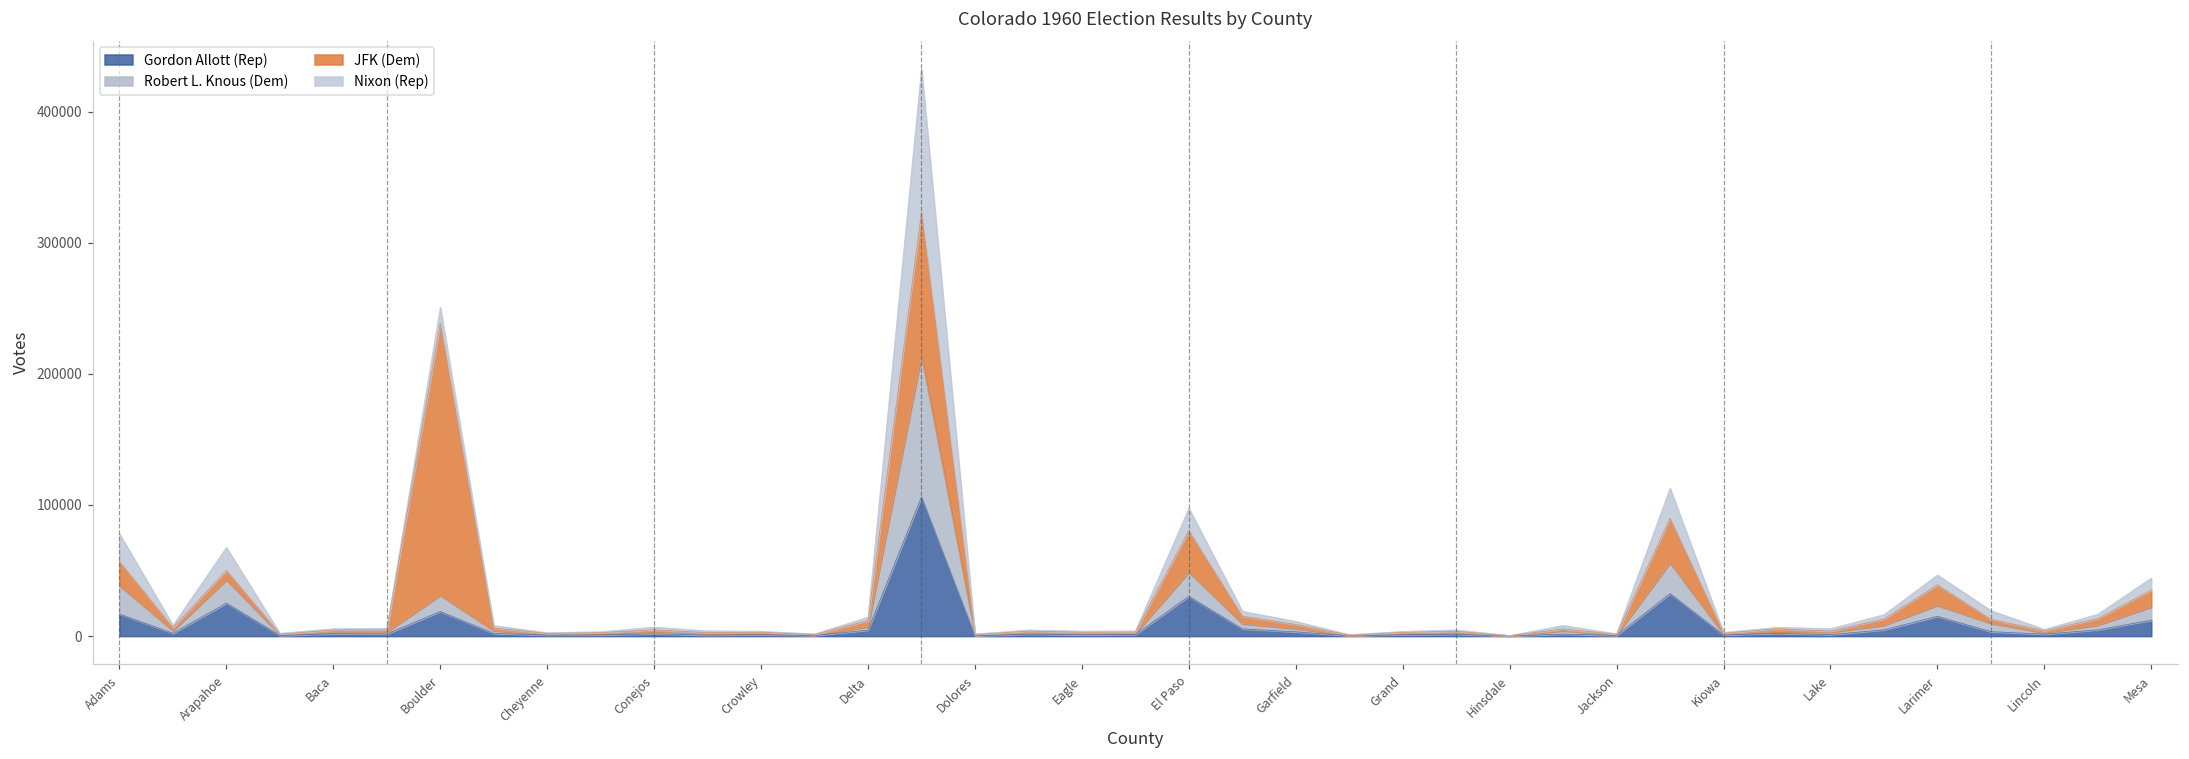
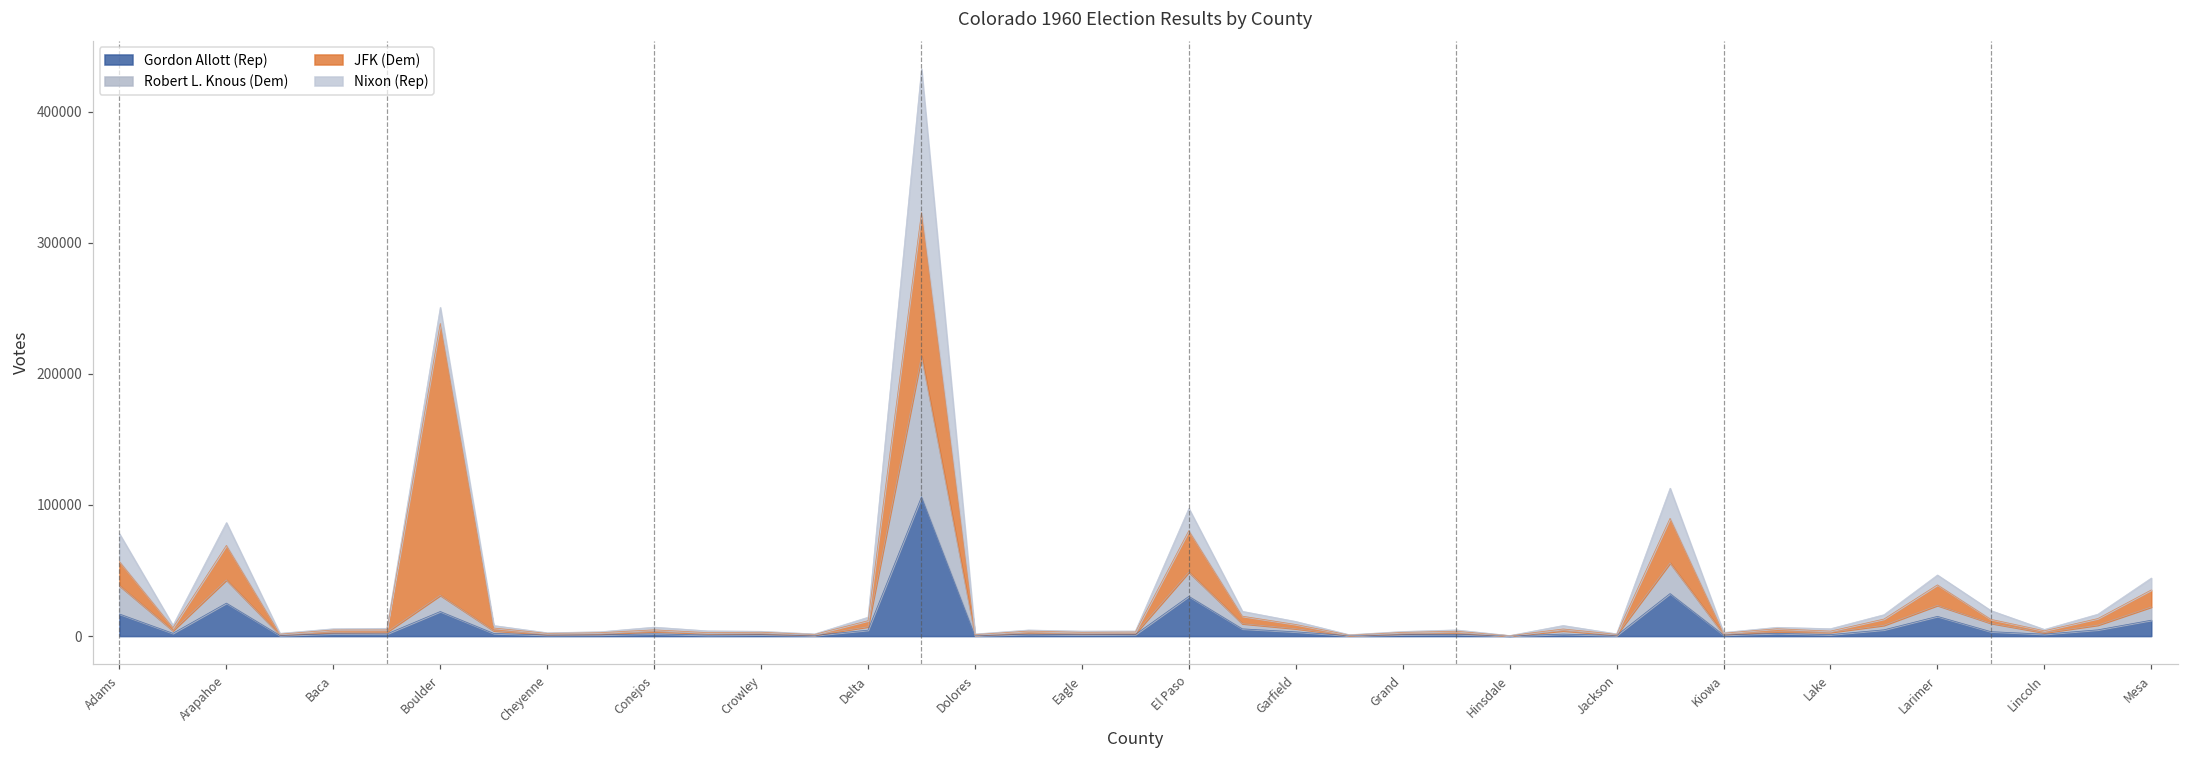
JFK (Dem), Arapahoe: 7000 -> 26000
